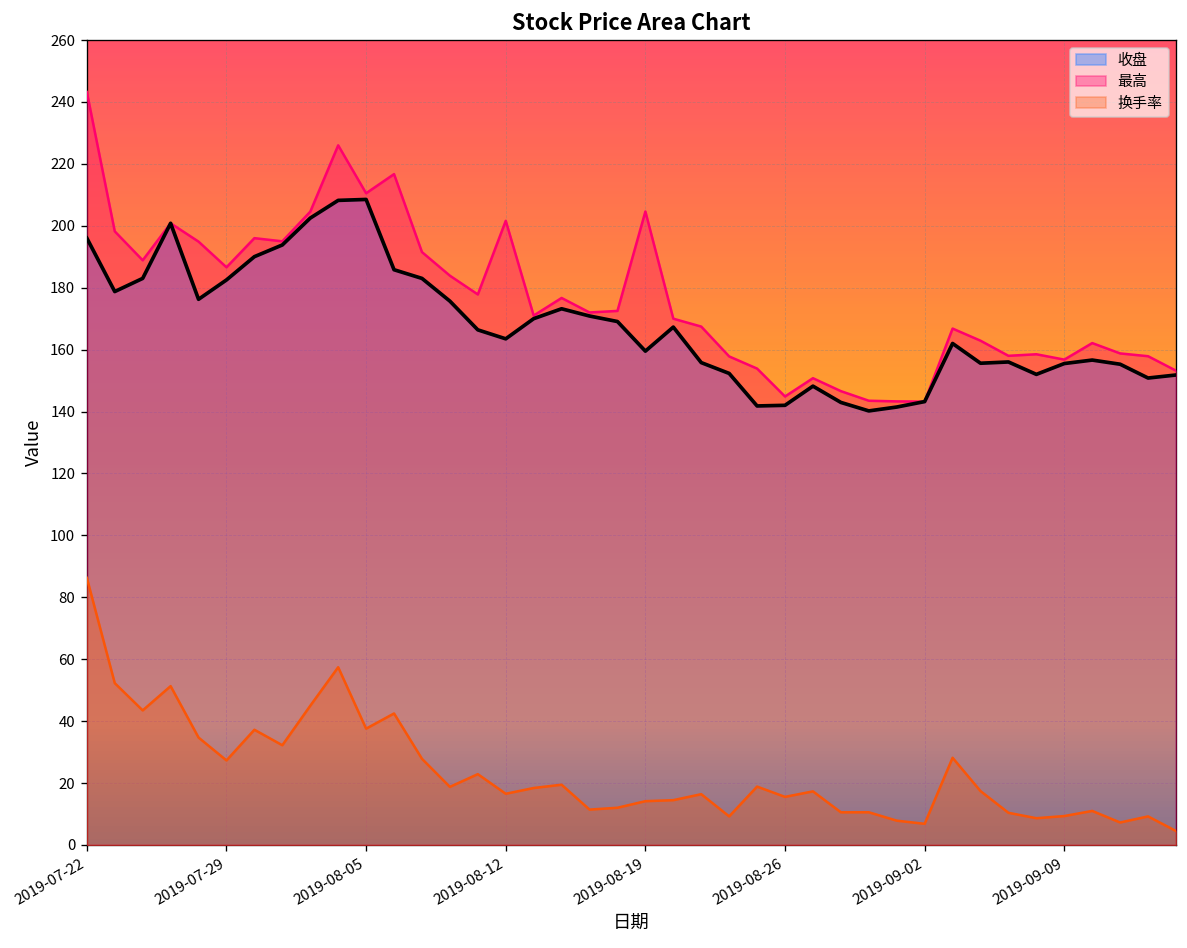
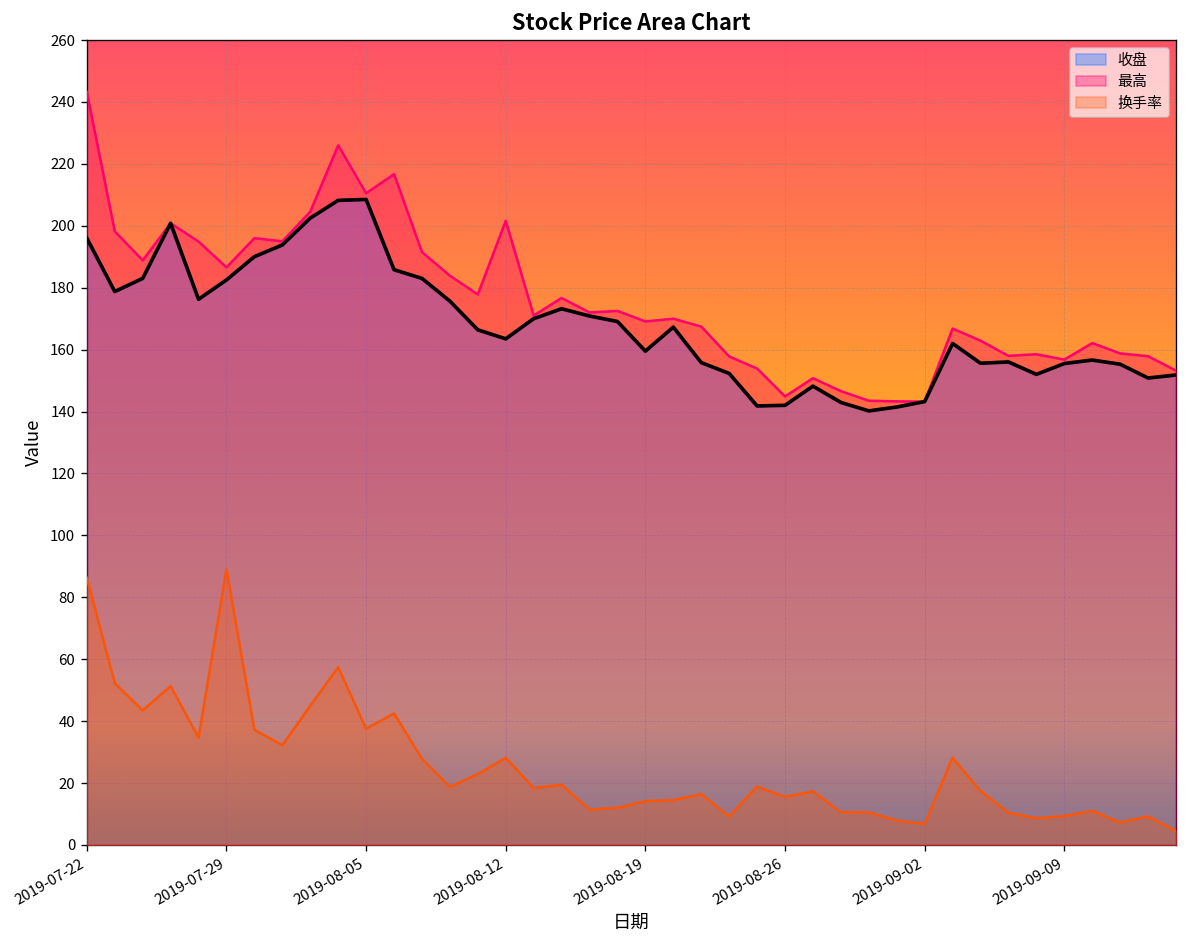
换手率, 2019-07-29: 27 -> 89
换手率, 2019-08-12: 17 -> 28
最高, 2019-08-19: 205 -> 169
